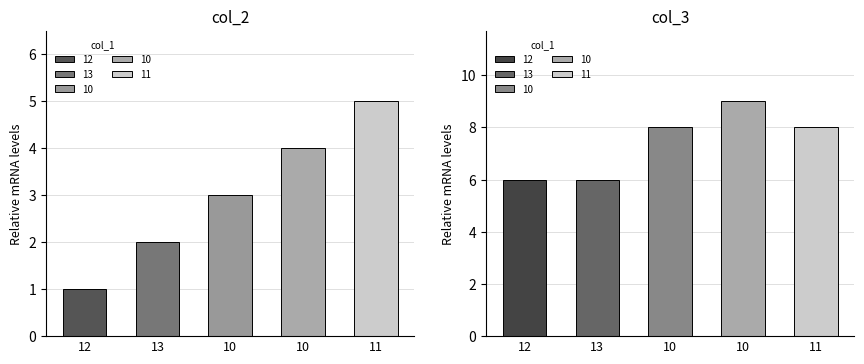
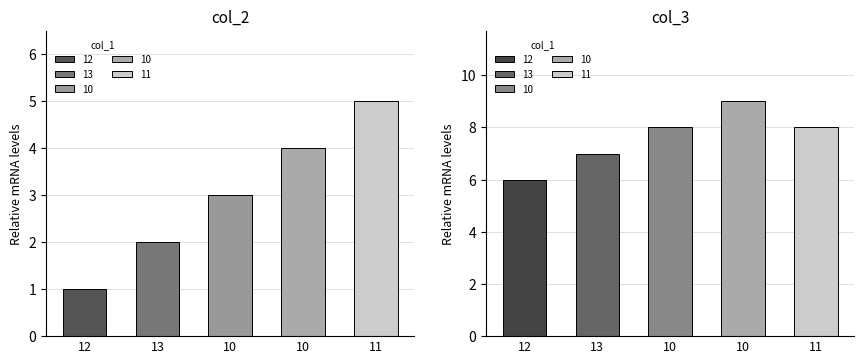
col_3, 13: 6 -> 7
